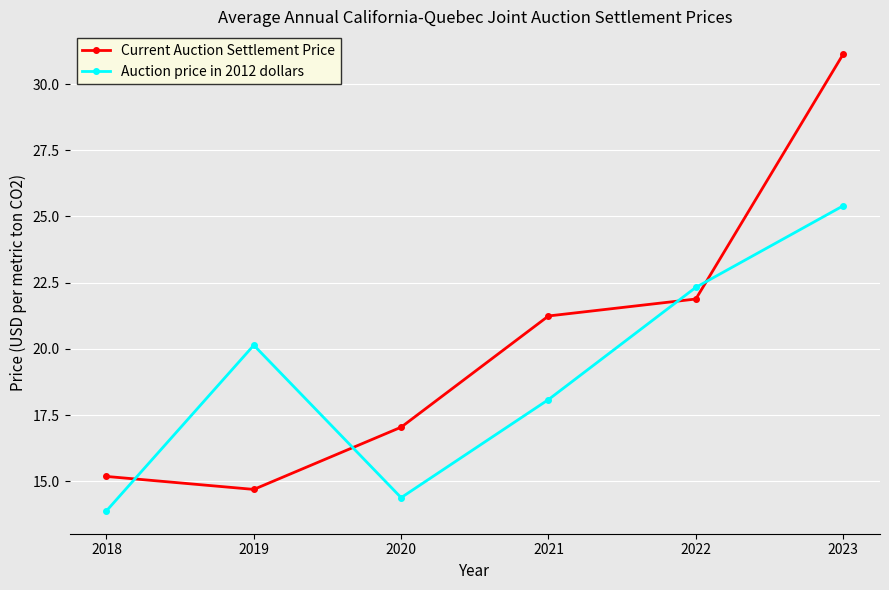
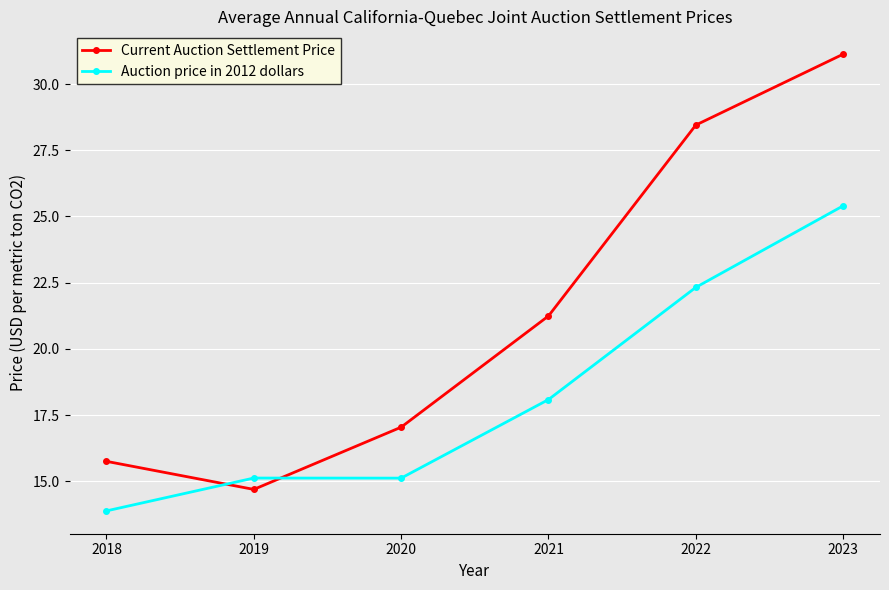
Current Auction Settlement Price, 2018: 15.2 -> 15.8
Auction price in 2012 dollars, 2019: 20.1 -> 15.1
Auction price in 2012 dollars, 2020: 14.4 -> 15.1
Current Auction Settlement Price, 2022: 21.9 -> 28.5
